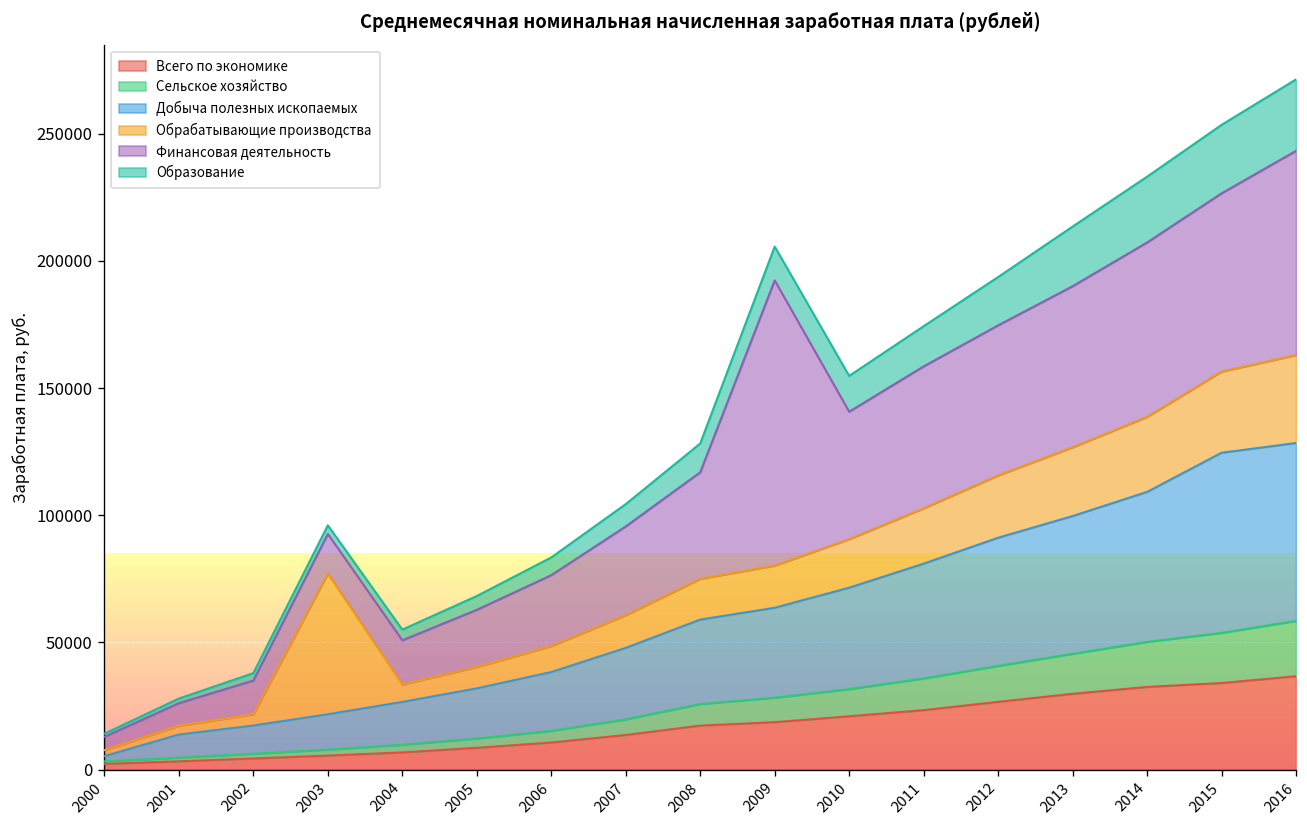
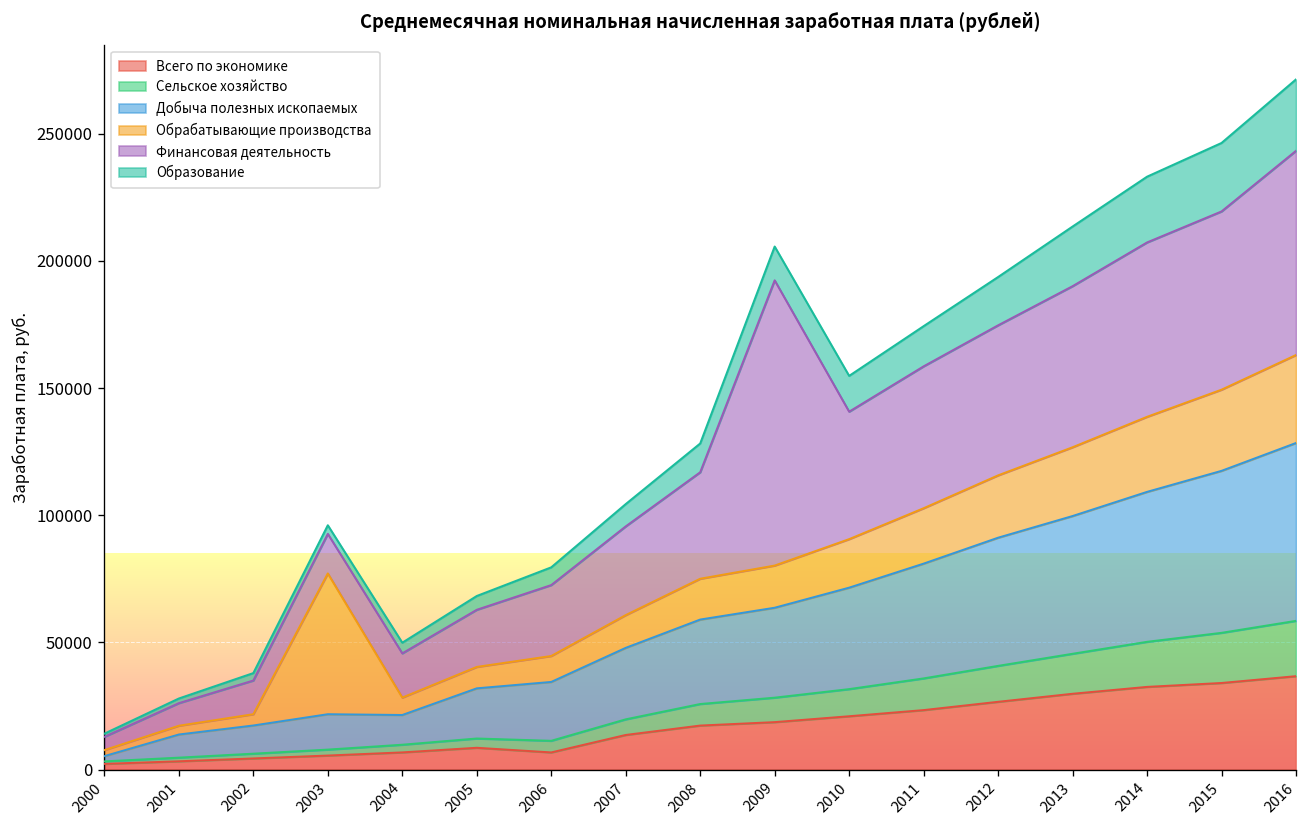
Добыча полезных ископаемых, 2004: 17000 -> 12000
Всего по экономике, 2006: 11000 -> 7000
Добыча полезных ископаемых, 2015: 71000 -> 64000
